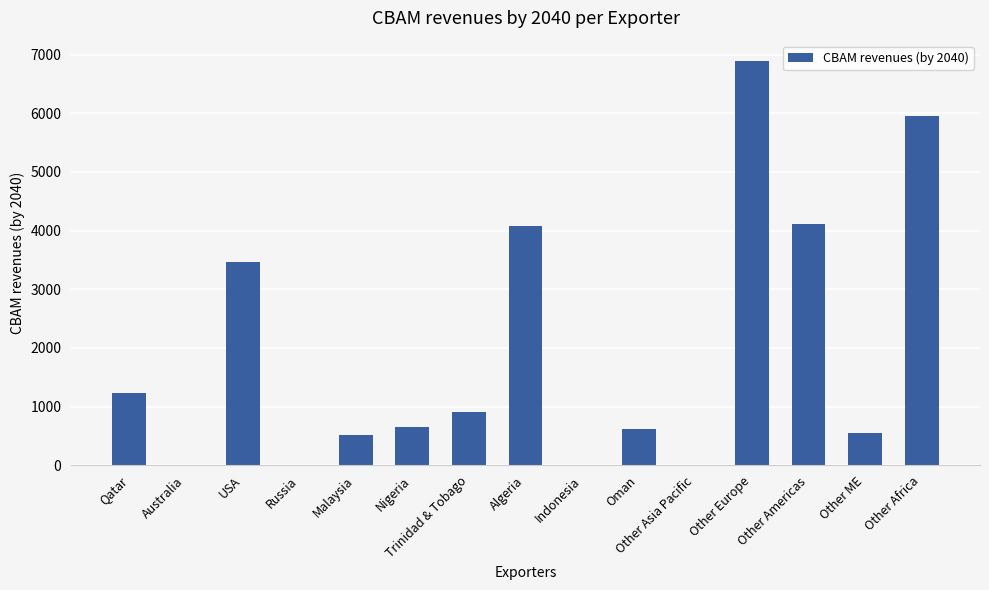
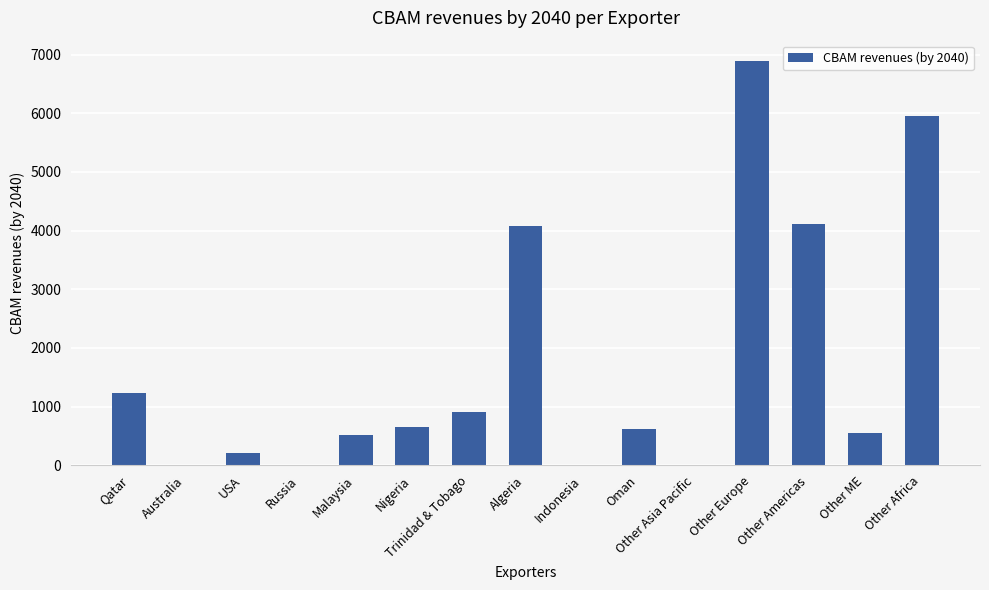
USA: 3500 -> 200
